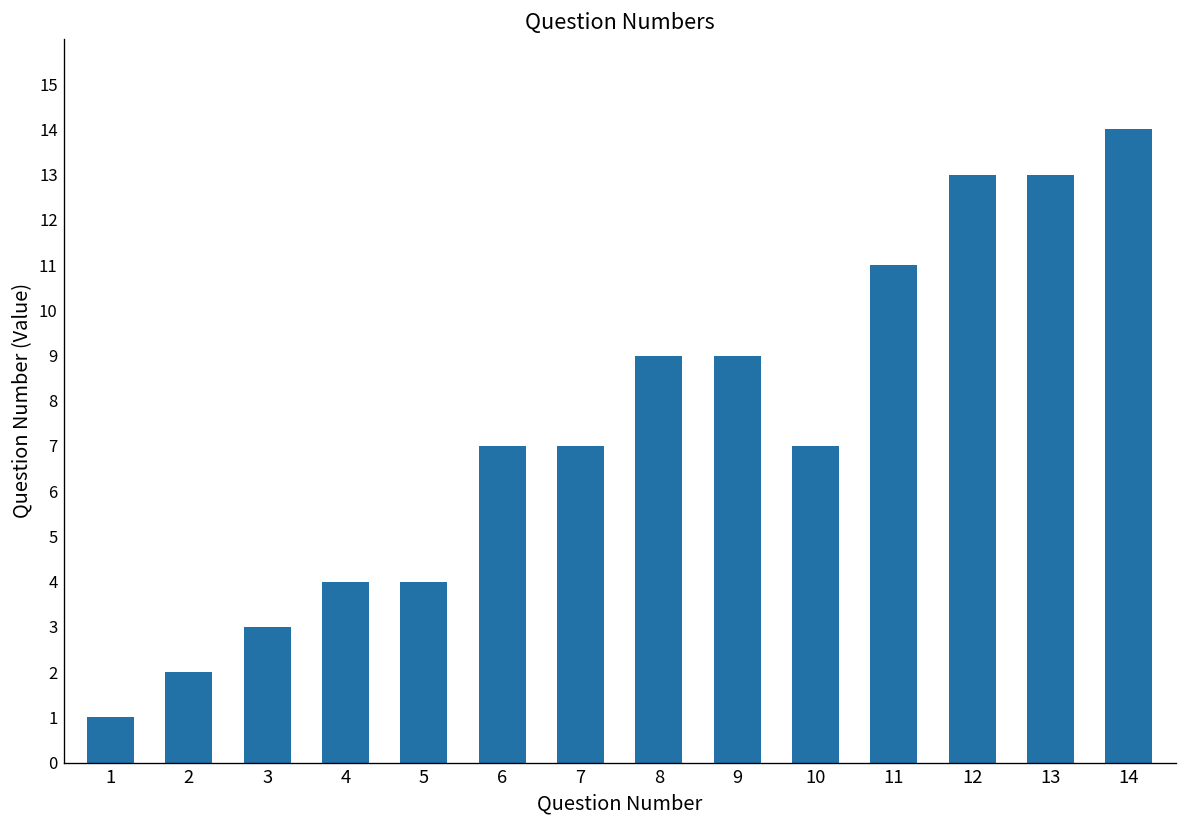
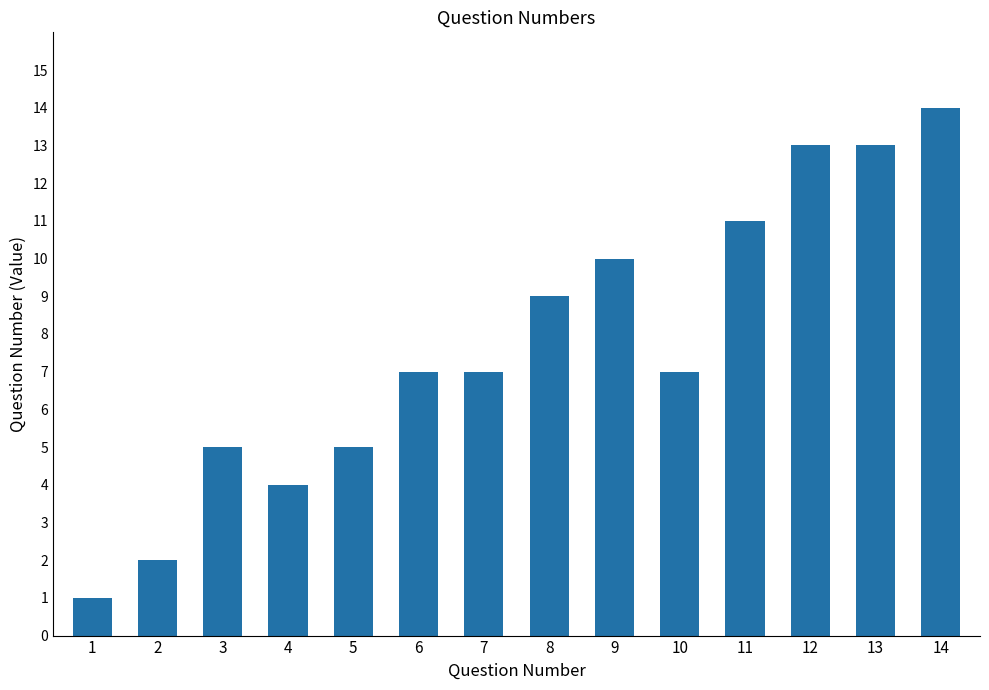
3: 3 -> 5
5: 4 -> 5
9: 9 -> 10
